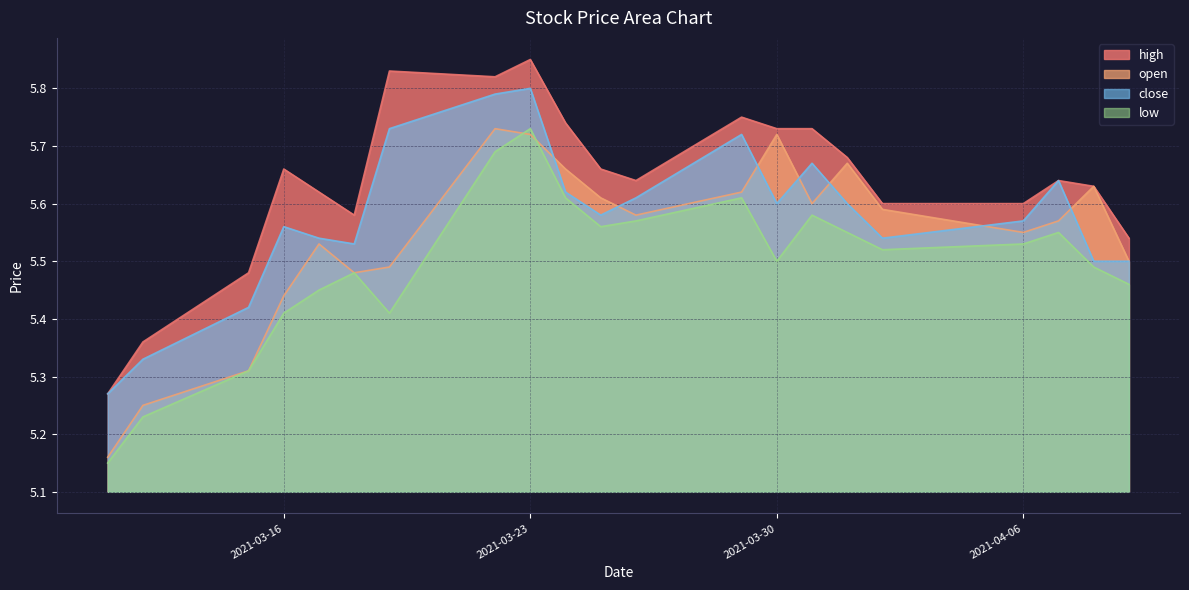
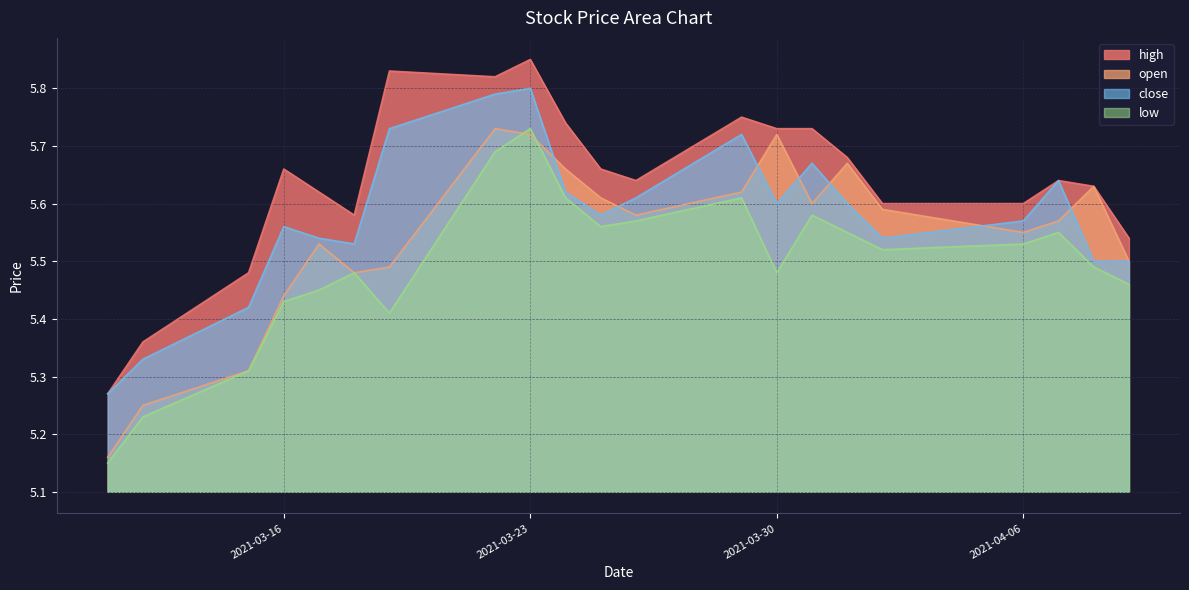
low, 2021-03-16: 5.41 -> 5.43
low, 2021-03-30: 5.50 -> 5.48
